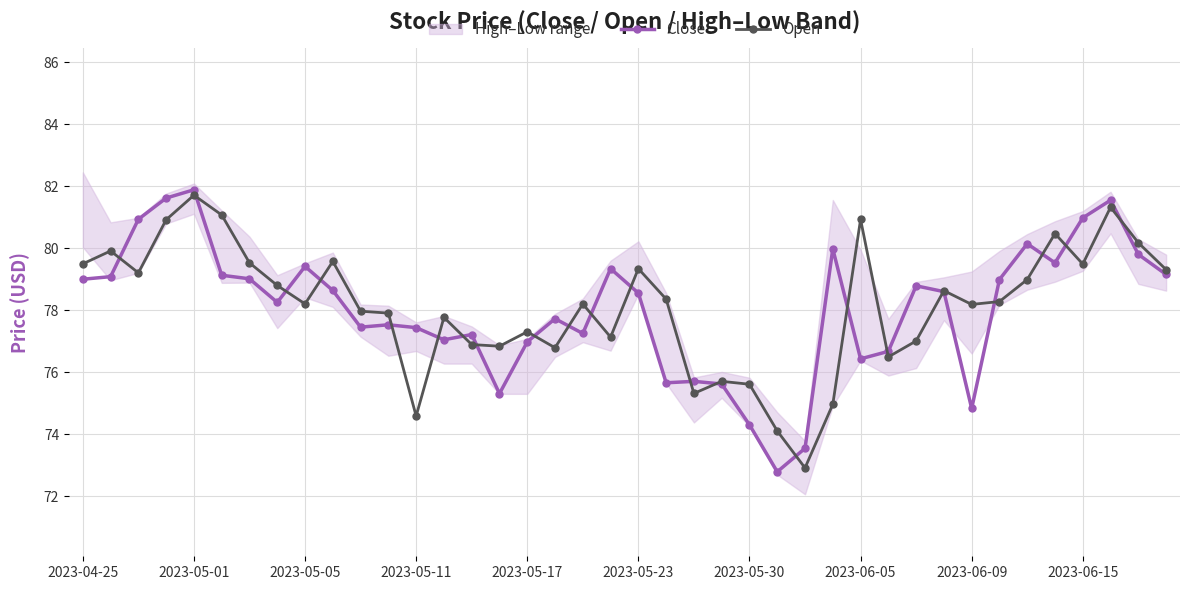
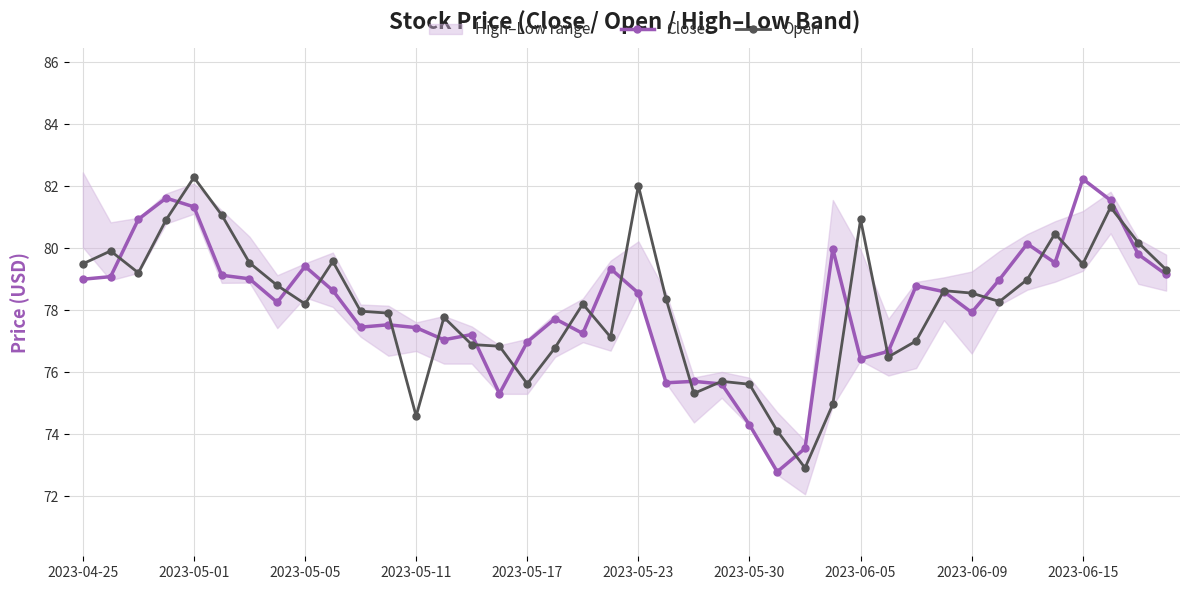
Close, 2023-05-01: 81.9 -> 81.3
Open, 2023-05-01: 81.7 -> 82.3
Open, 2023-05-17: 77.3 -> 75.6
Open, 2023-05-23: 79.3 -> 82.0
Close, 2023-06-09: 74.8 -> 77.9
Open, 2023-06-09: 78.2 -> 78.5
Close, 2023-06-15: 81.0 -> 82.2
